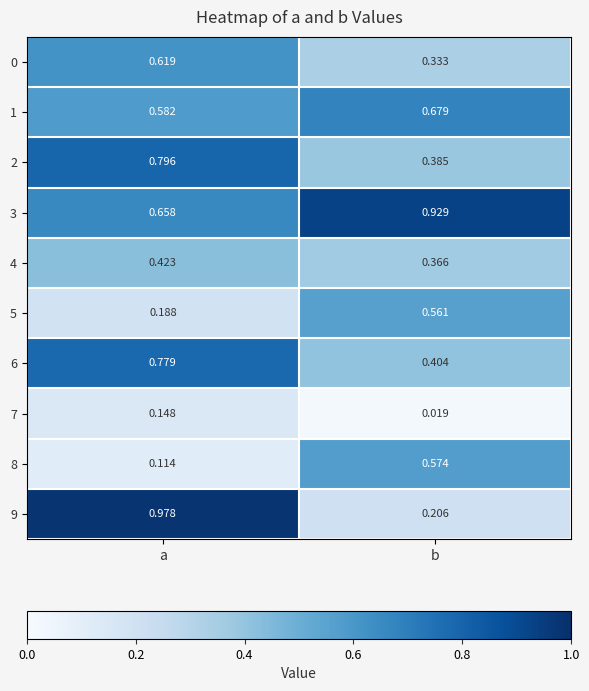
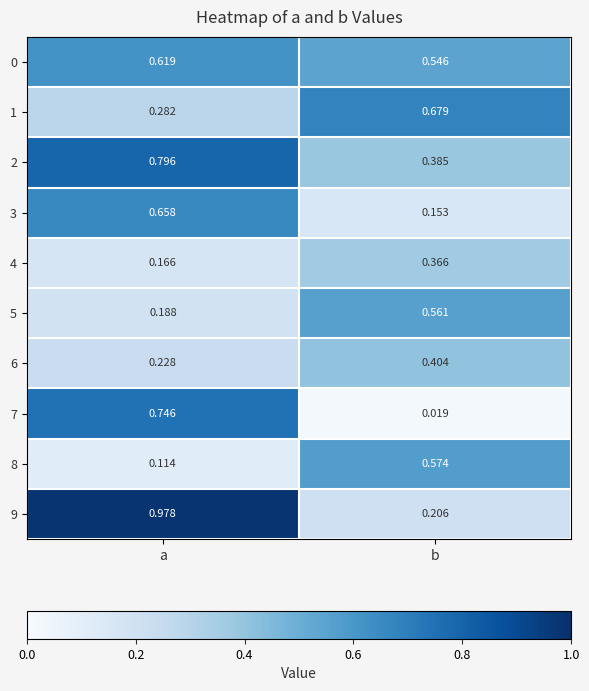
0, b: 0.333 -> 0.546
1, a: 0.582 -> 0.282
3, b: 0.929 -> 0.153
4, a: 0.423 -> 0.166
6, a: 0.779 -> 0.228
7, a: 0.148 -> 0.746
